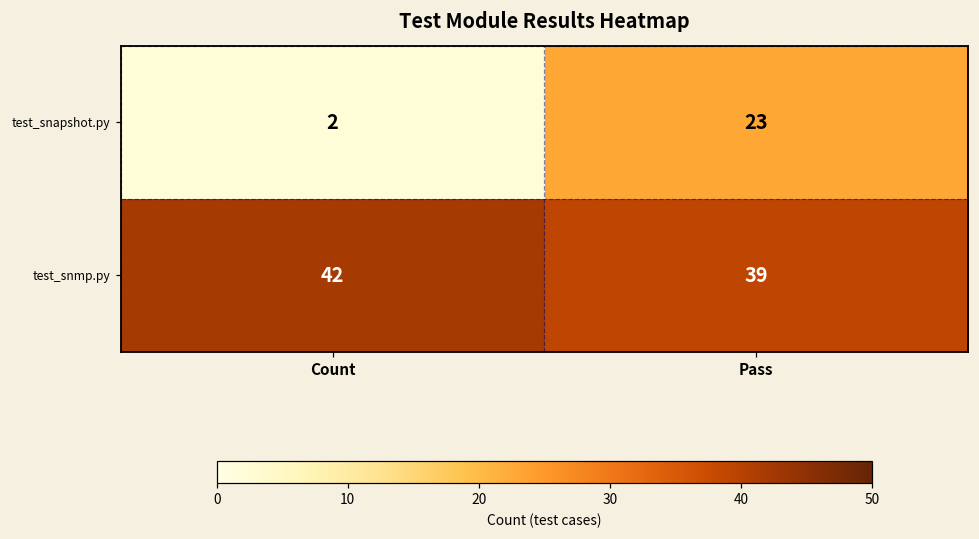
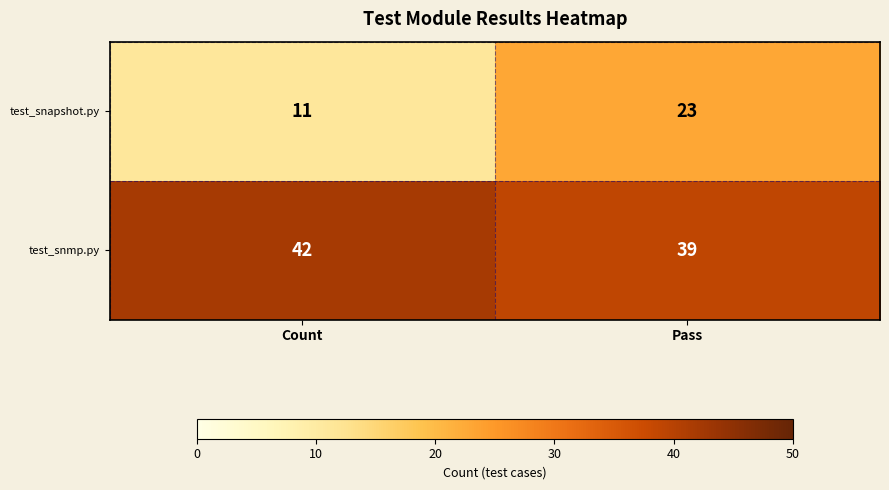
test_snapshot.py, Count: 2 -> 11
